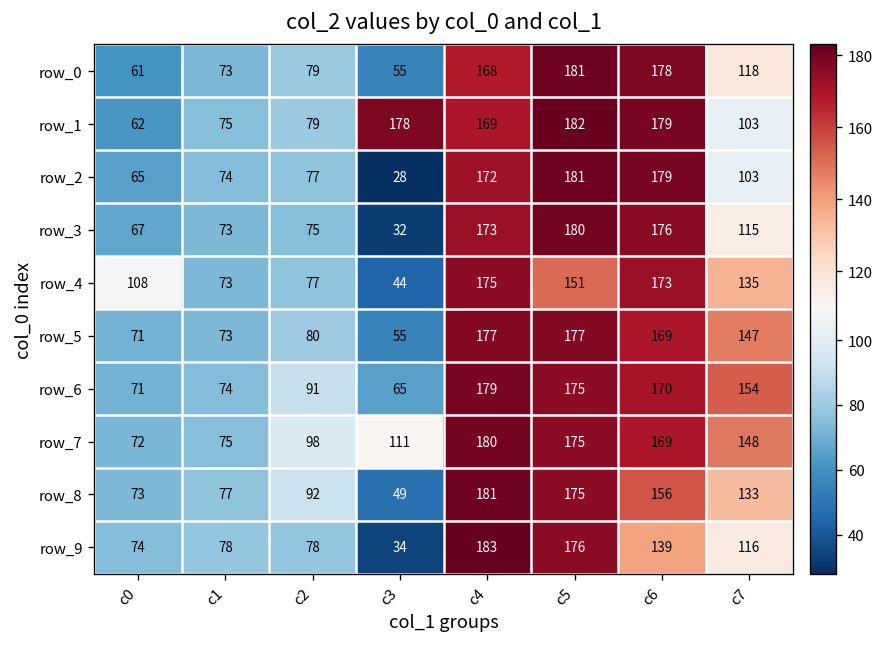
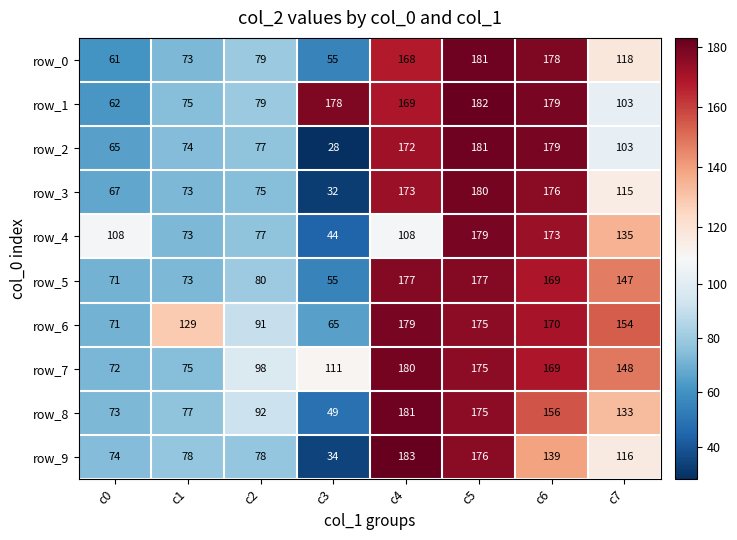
row_4, c4: 175 -> 108
row_4, c5: 151 -> 179
row_6, c1: 74 -> 129
